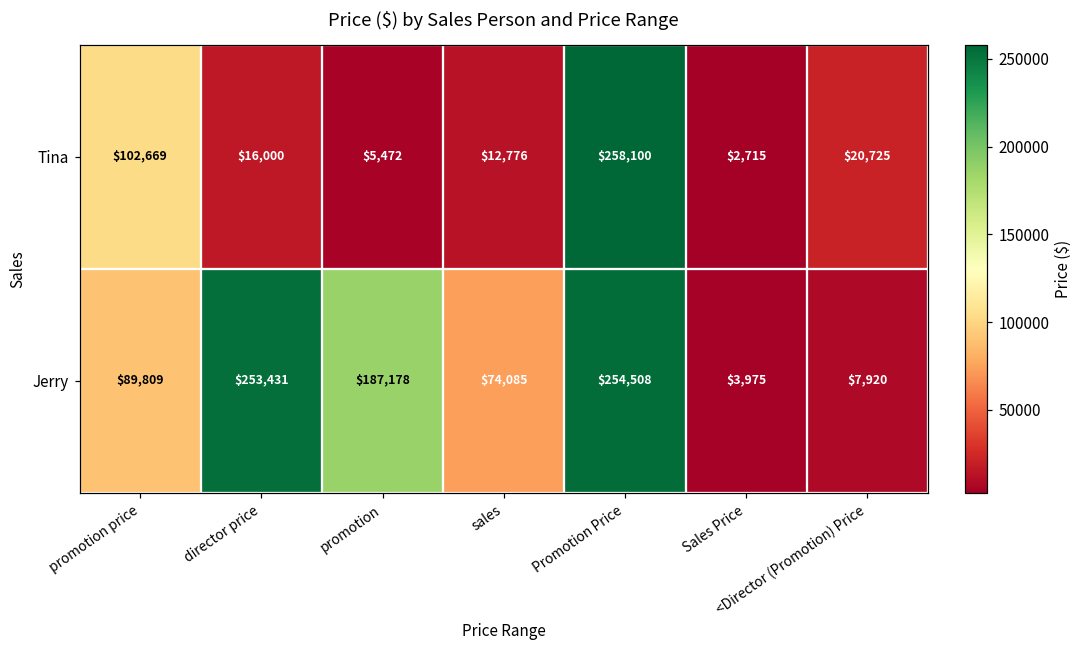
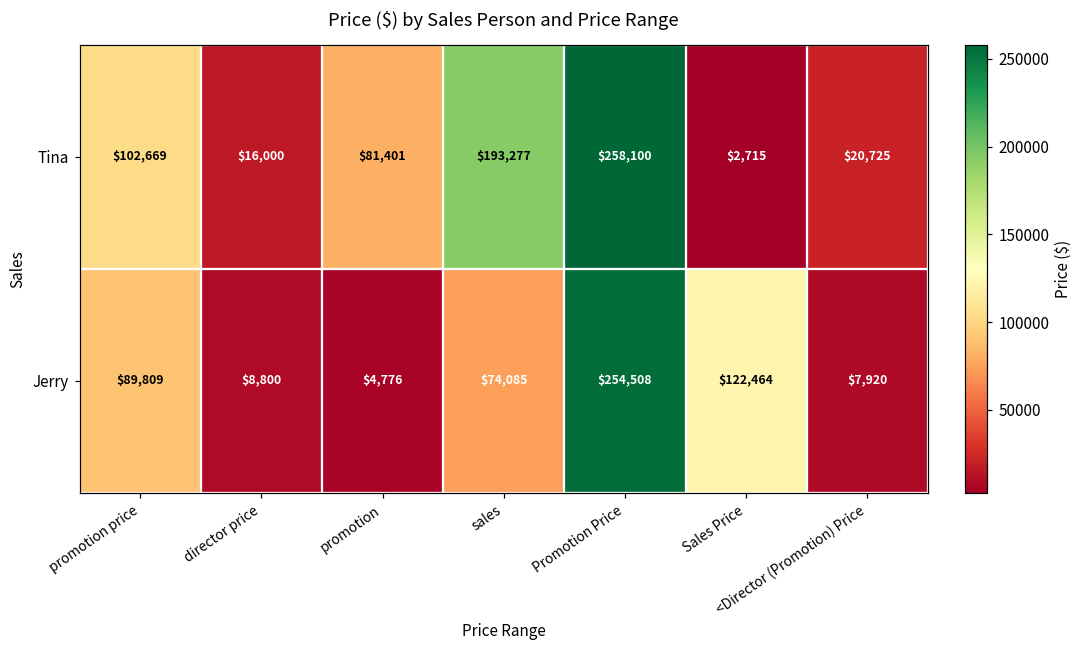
Tina, promotion: $5,472 -> $81,401
Tina, sales: $12,776 -> $193,277
Jerry, director price: $253,431 -> $8,800
Jerry, promotion: $187,178 -> $4,776
Jerry, Sales Price: $3,975 -> $122,464
